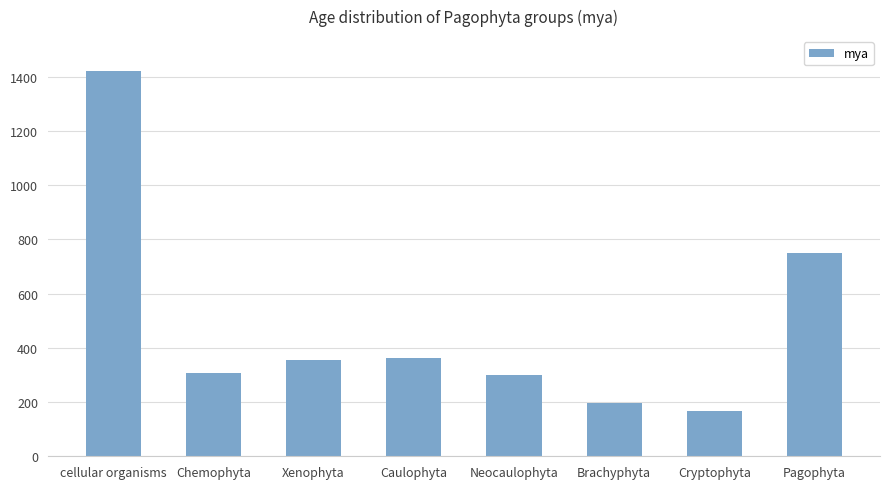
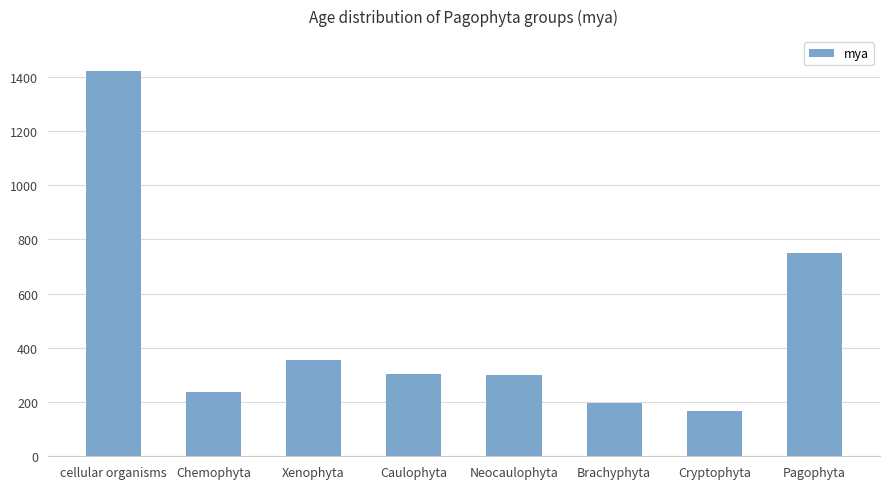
Chemophyta: 310 -> 240
Caulophyta: 360 -> 300
